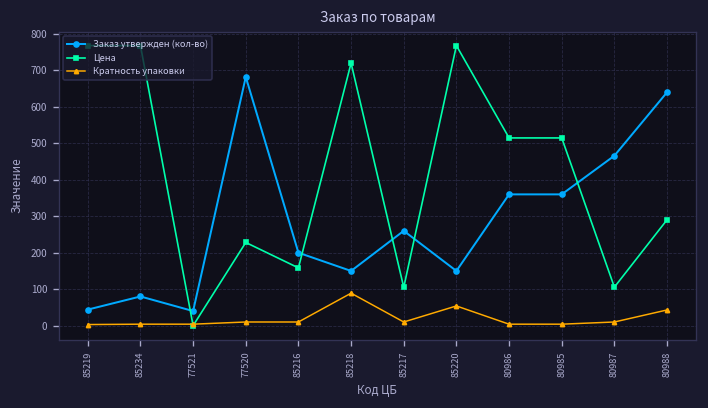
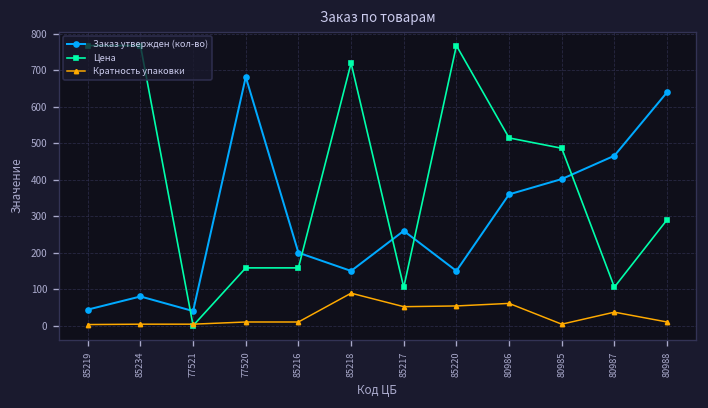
Цена, 77520: 230 -> 160
Кратность упаковки, 85217: 10 -> 50
Кратность упаковки, 80986: 0 -> 60
Заказ утвержден (кол-во), 80985: 360 -> 400
Цена, 80985: 510 -> 490
Кратность упаковки, 80987: 10 -> 40
Кратность упаковки, 80988: 40 -> 10
